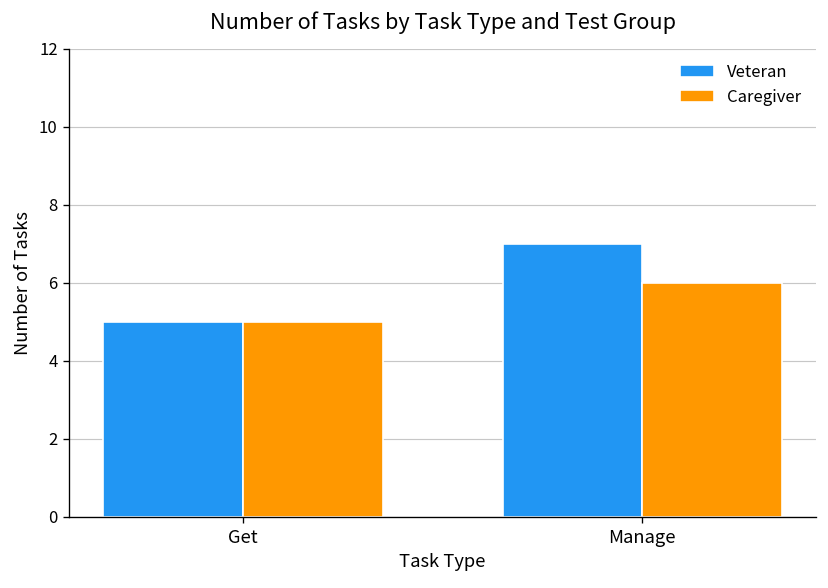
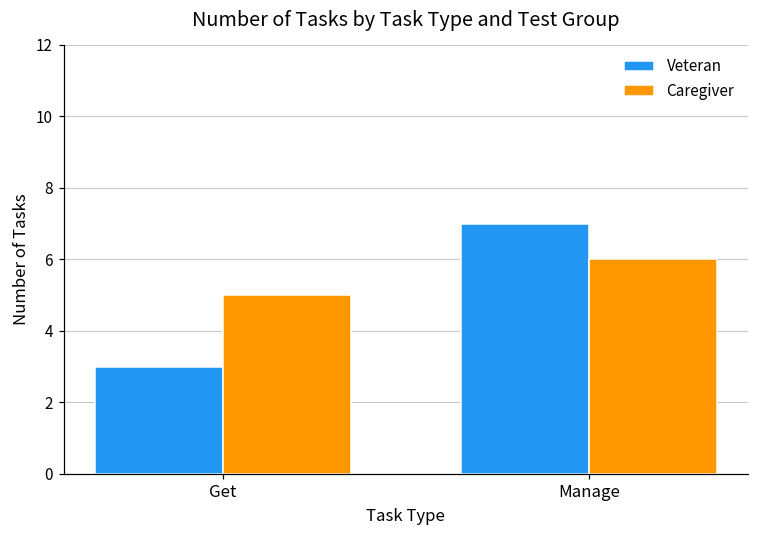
Veteran, Get: 5 -> 3
